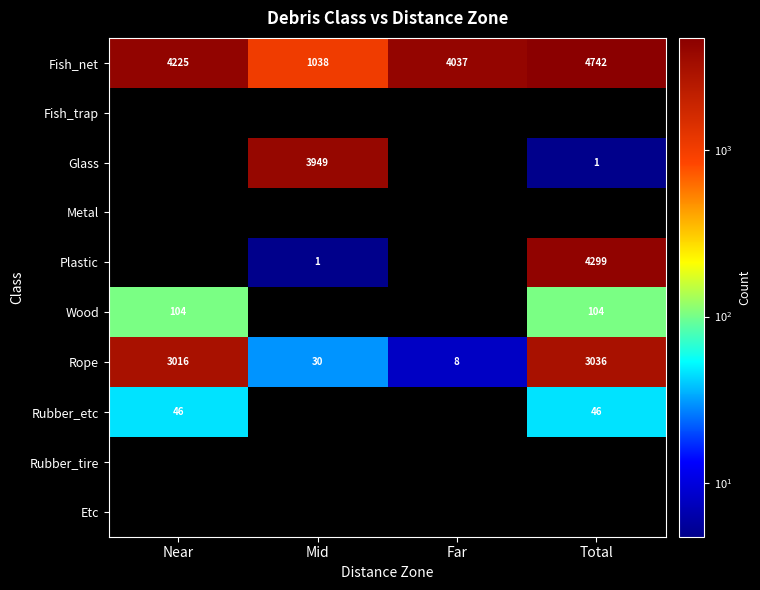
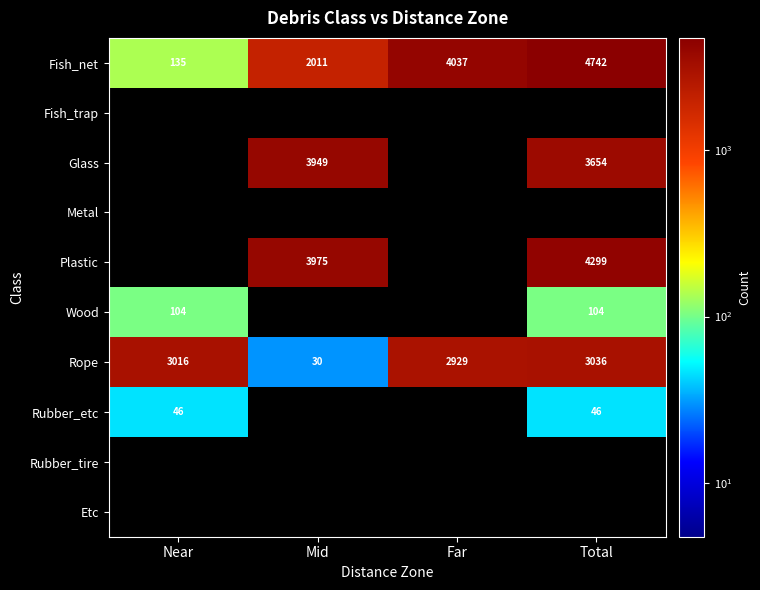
Fish_net, Near: 4225 -> 135
Fish_net, Mid: 1038 -> 2011
Glass, Total: 1 -> 3654
Plastic, Mid: 1 -> 3975
Rope, Far: 8 -> 2929
